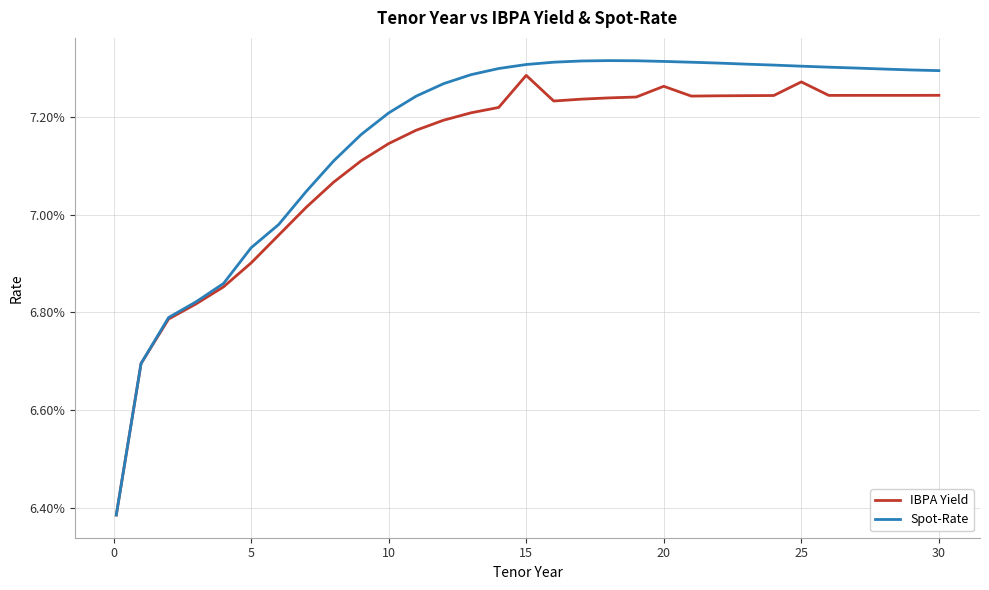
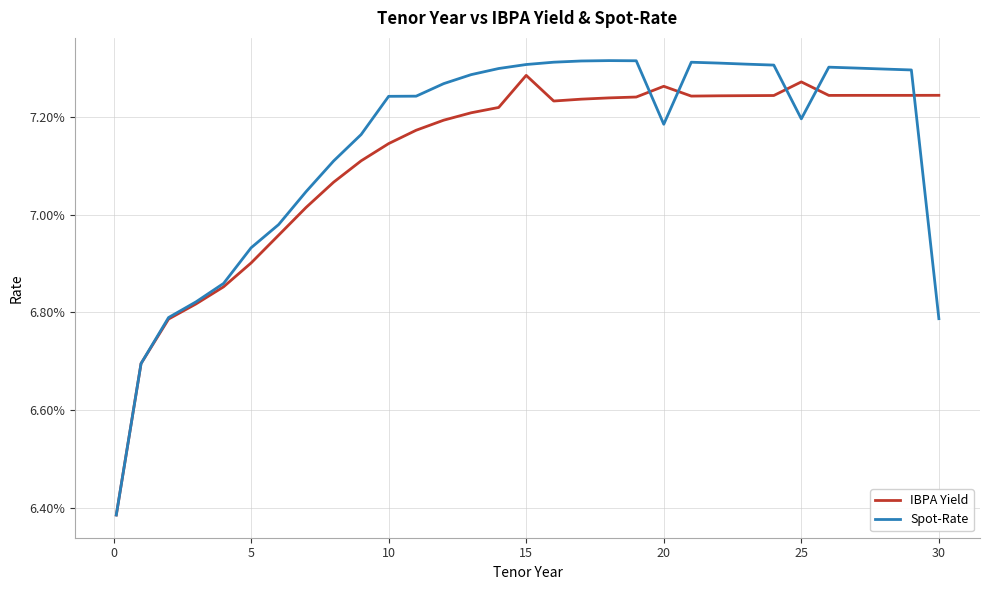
Spot-Rate, 10: 7.21% -> 7.24%
Spot-Rate, 20: 7.31% -> 7.19%
Spot-Rate, 25: 7.30% -> 7.20%
Spot-Rate, 30: 7.30% -> 6.79%
